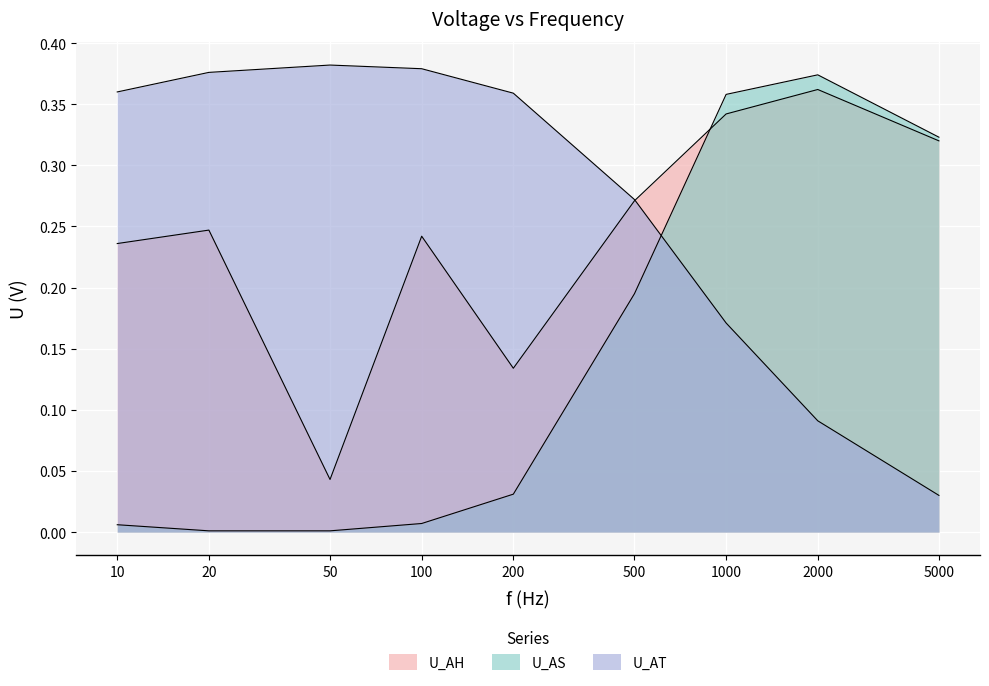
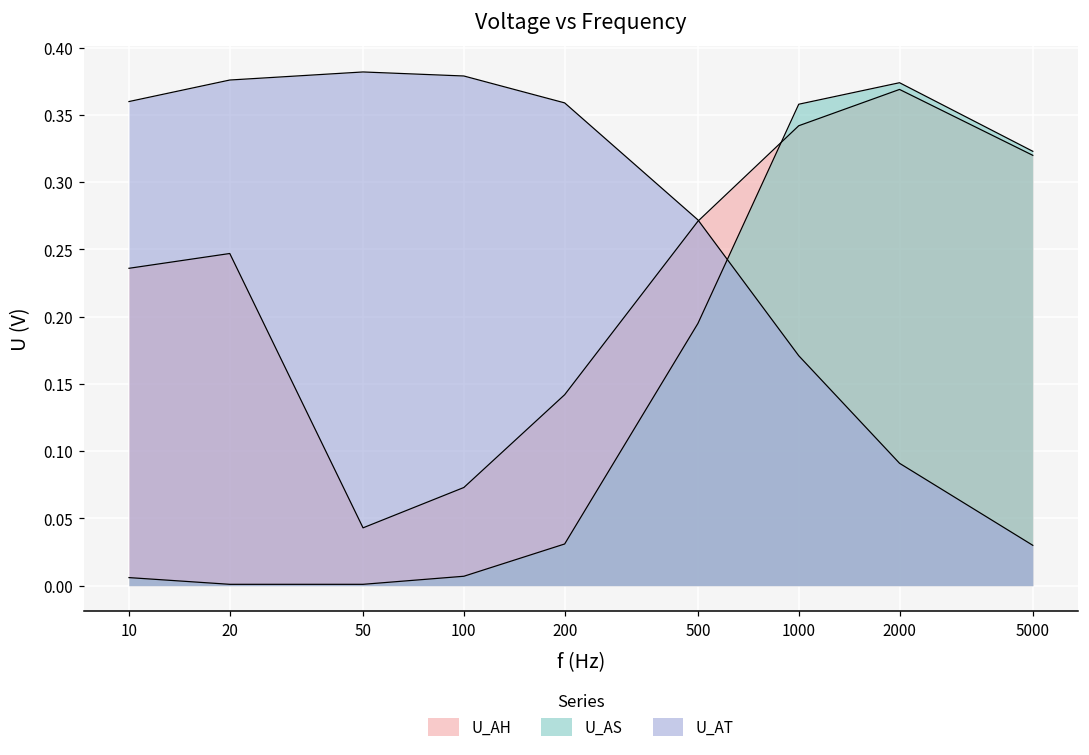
U_AH, 100: 0.242 -> 0.073
U_AH, 200: 0.134 -> 0.142
U_AH, 2000: 0.362 -> 0.369
